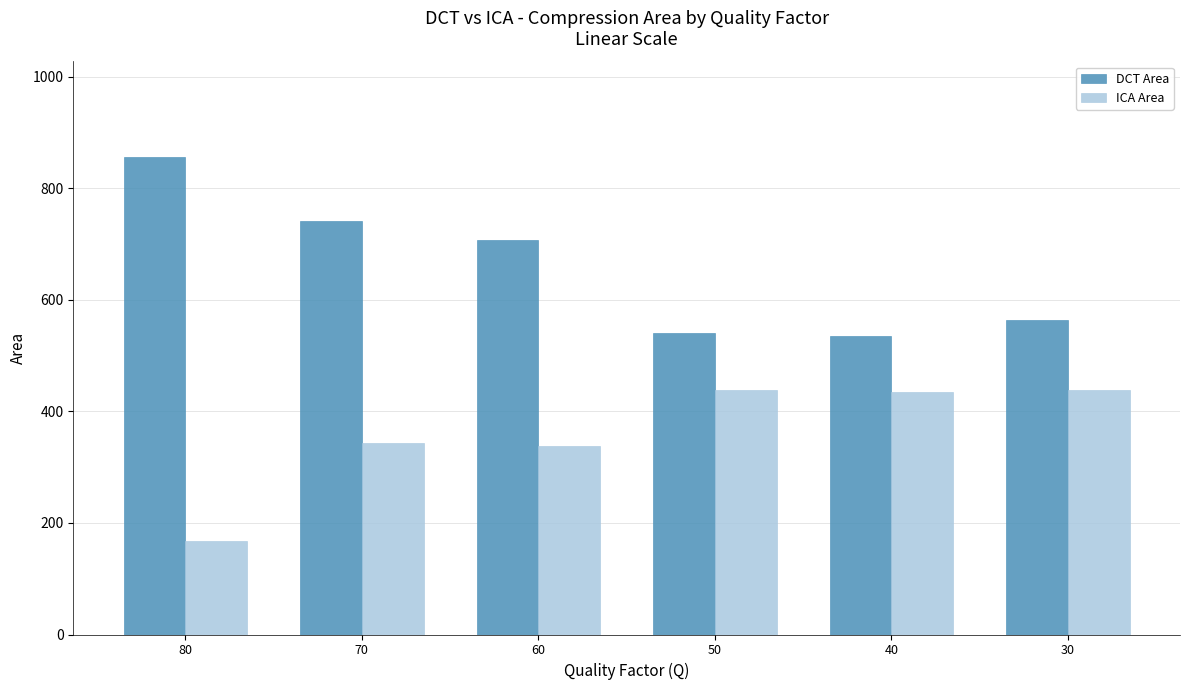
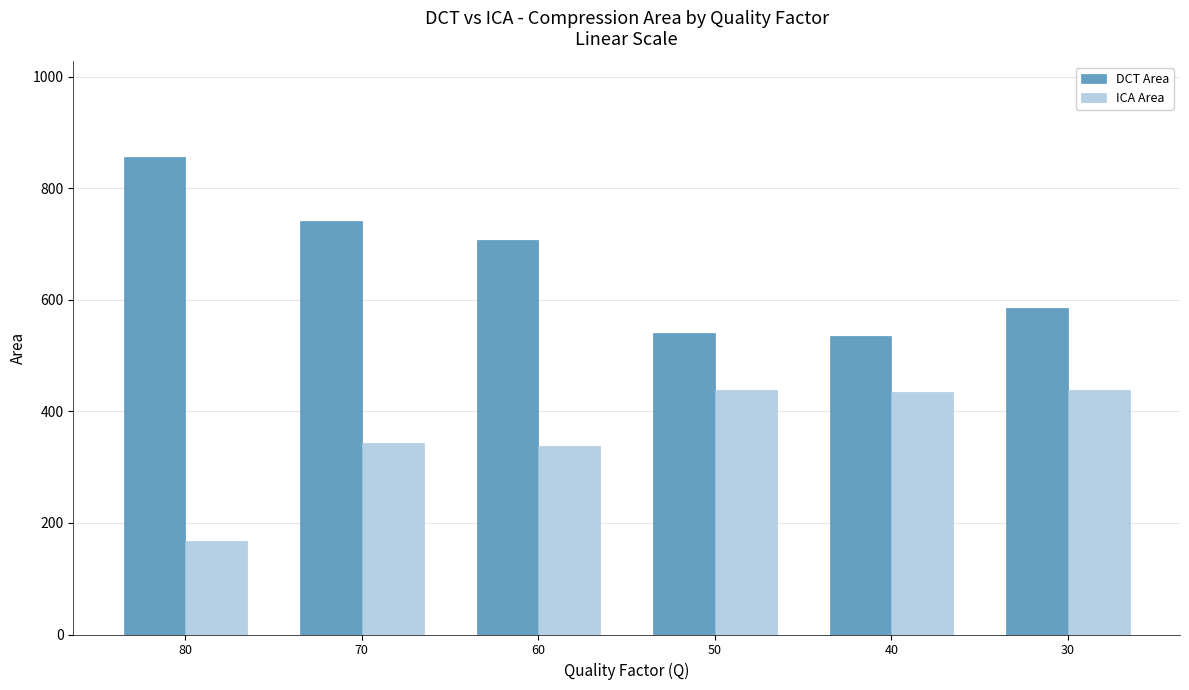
DCT Area, 30: 560 -> 590
